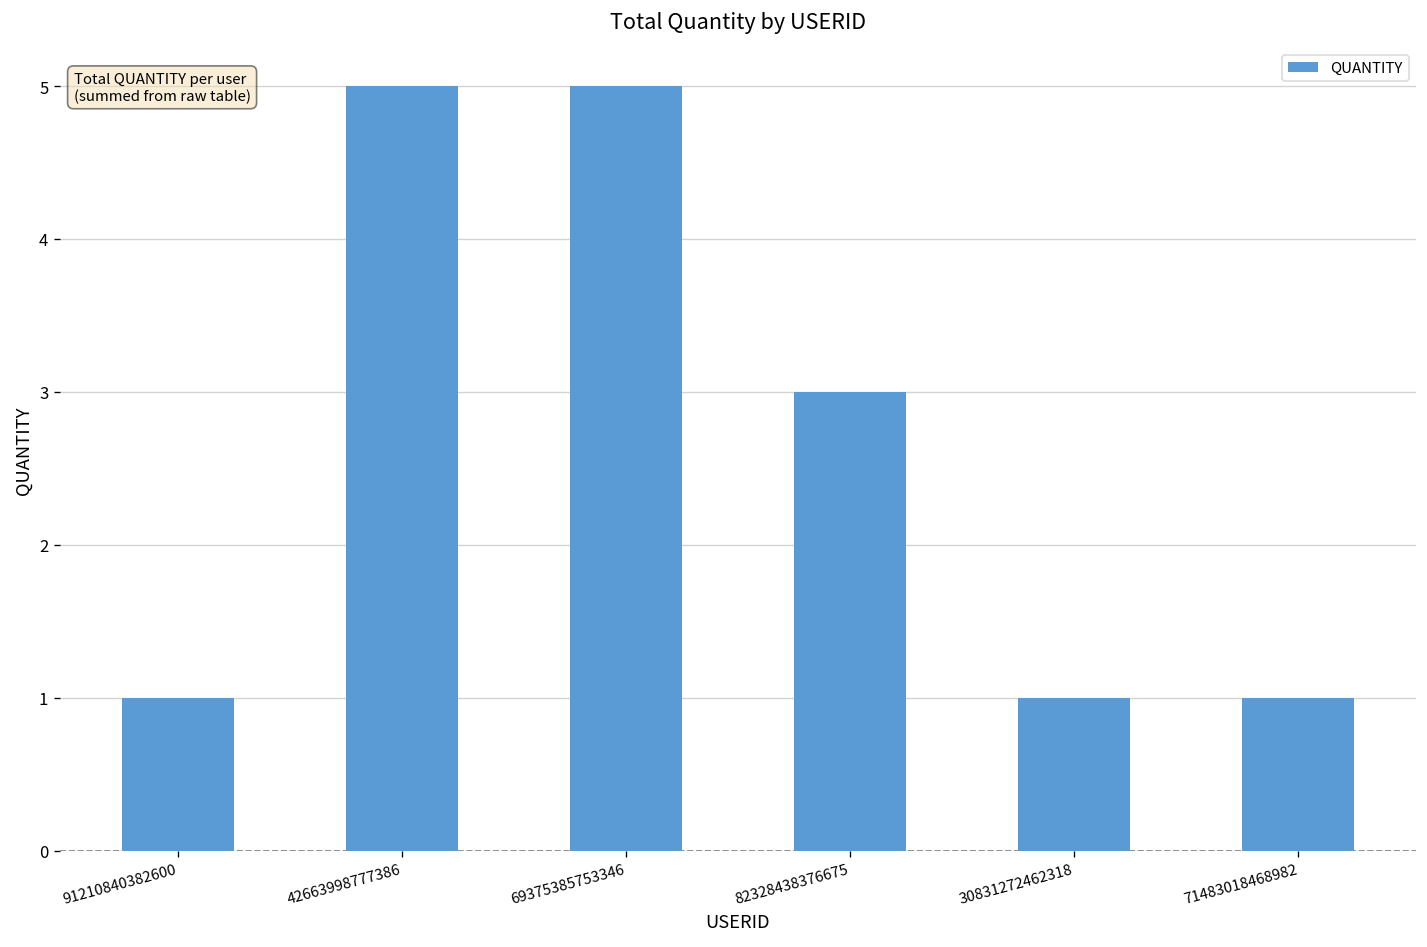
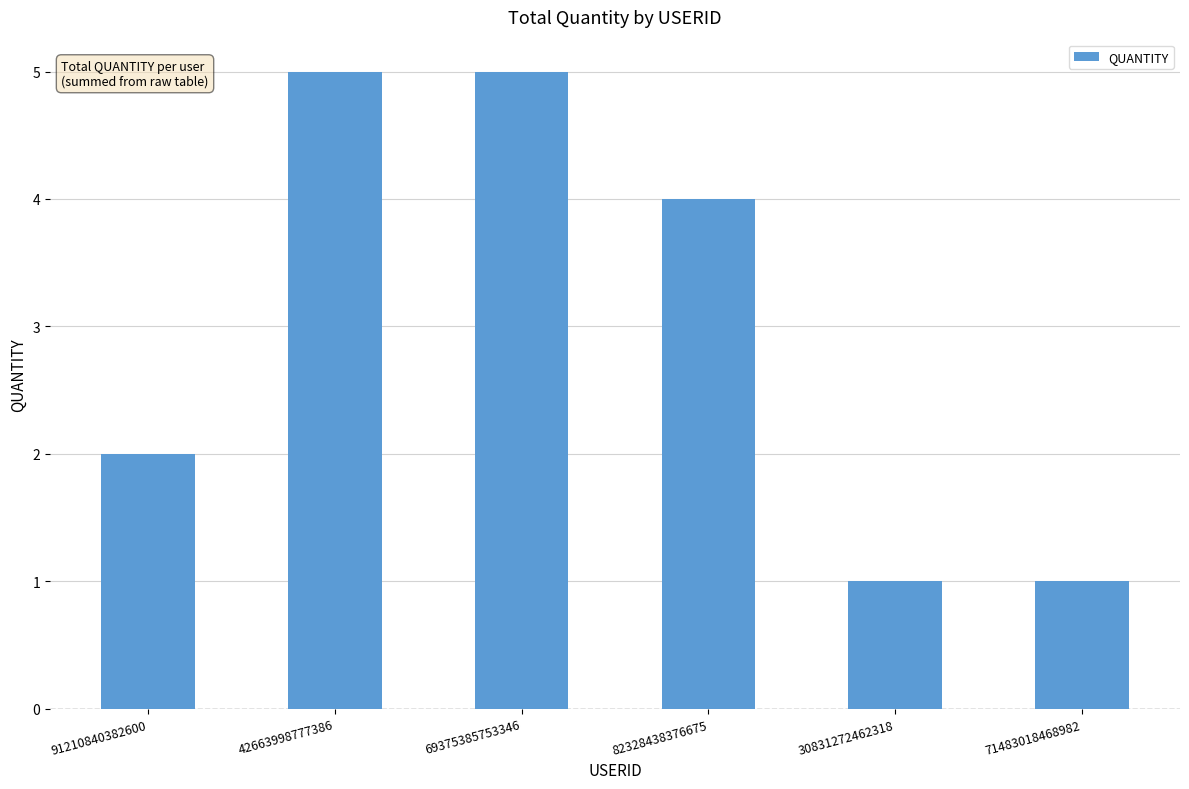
91210840382600: 1 -> 2
82328438376675: 3 -> 4
